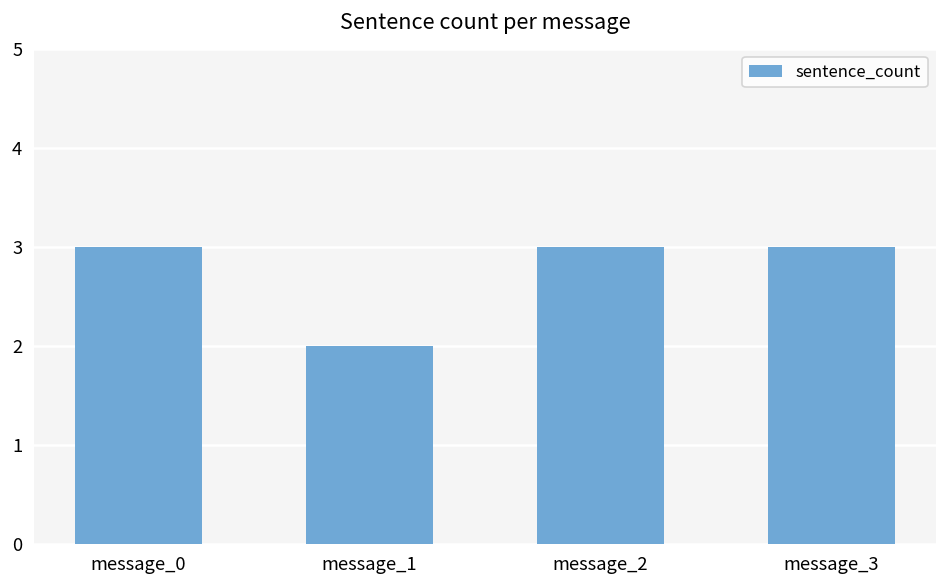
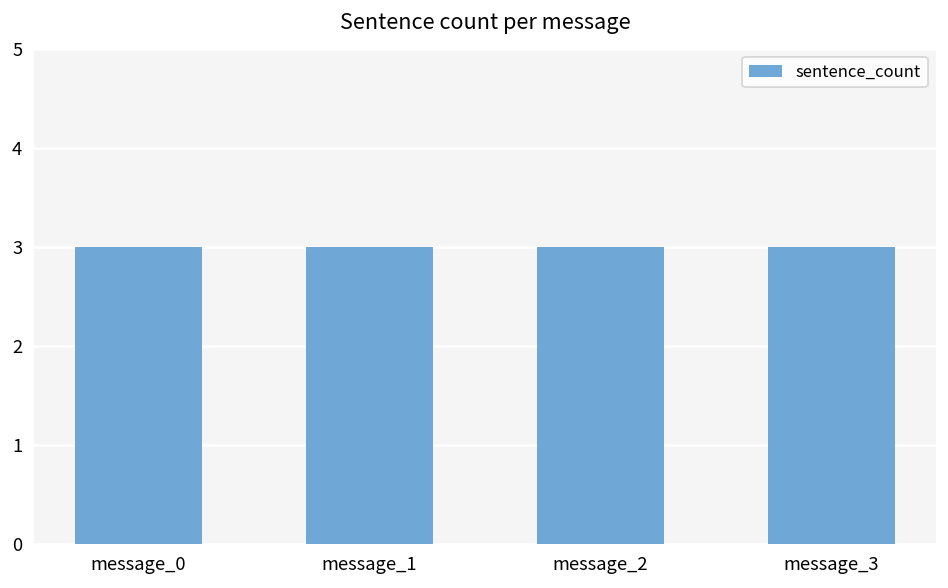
message_1: 2 -> 3
